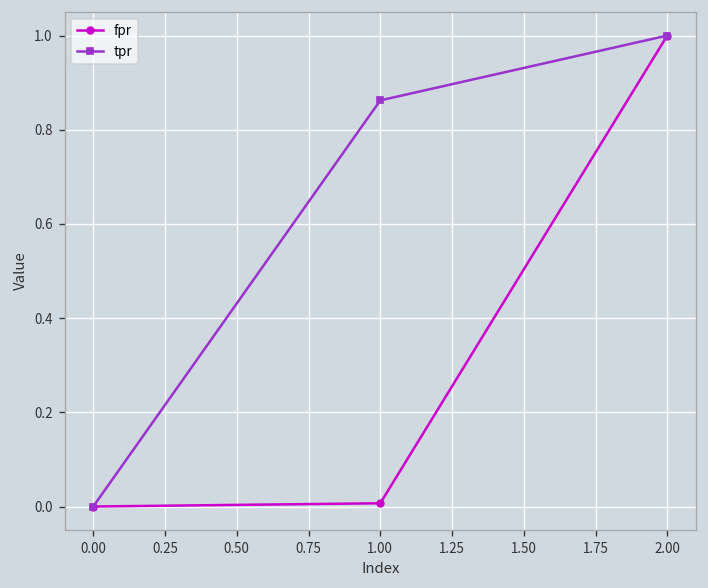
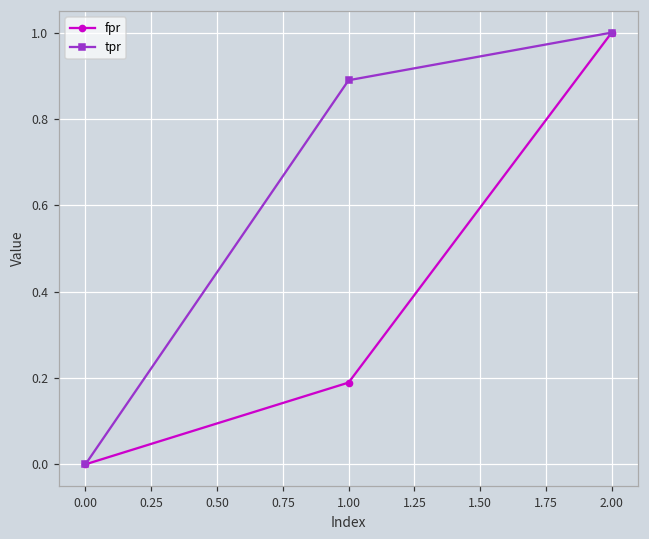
fpr, 1.00: 0.01 -> 0.19
tpr, 1.00: 0.86 -> 0.89
